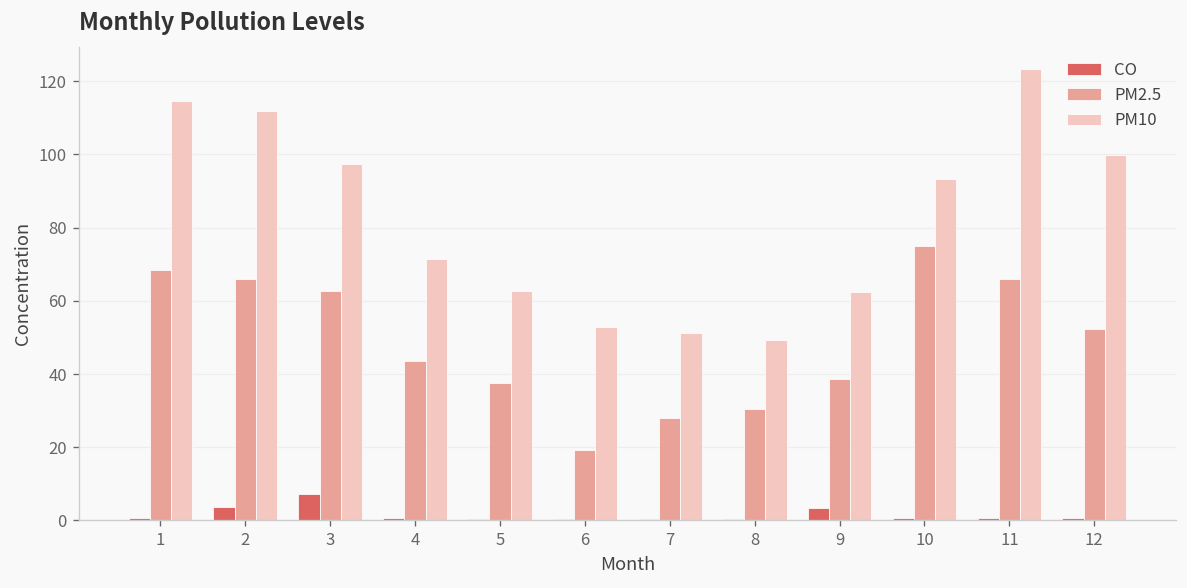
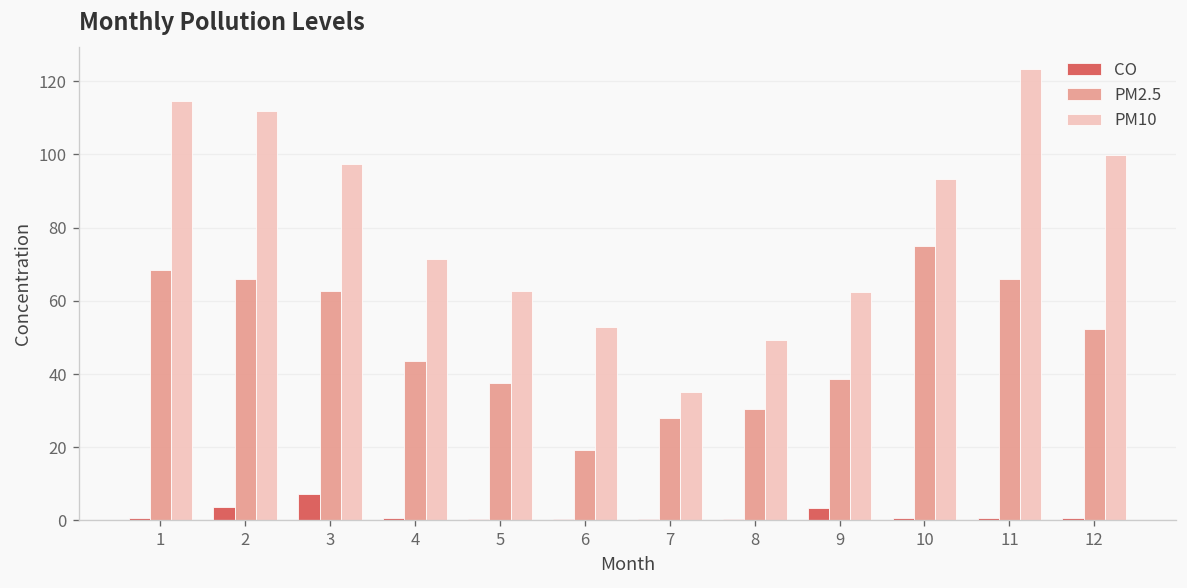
PM10, 7: 51 -> 35
